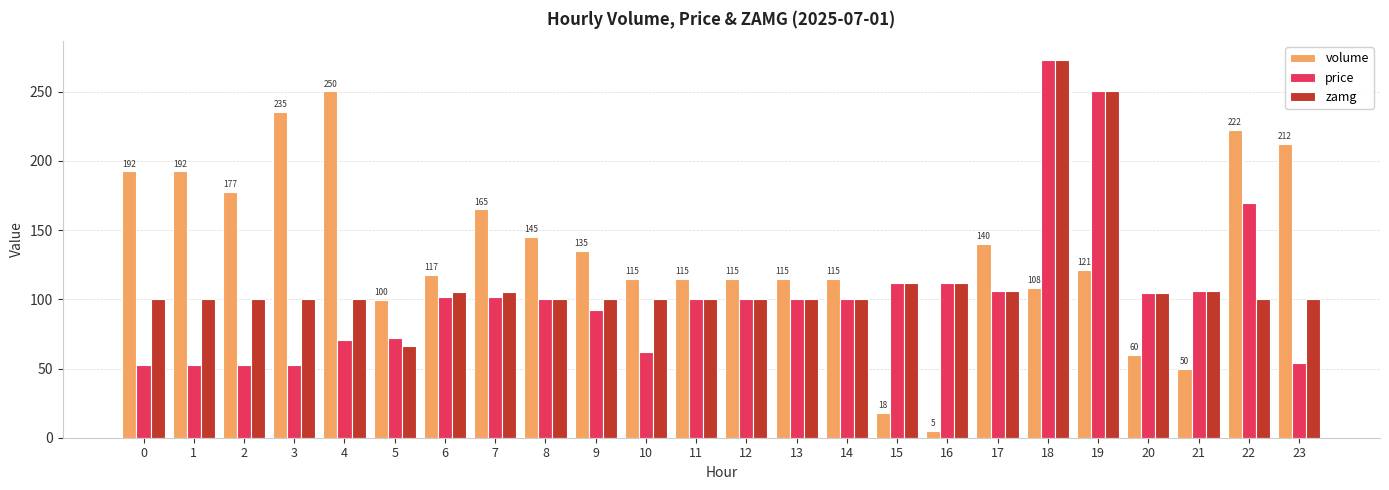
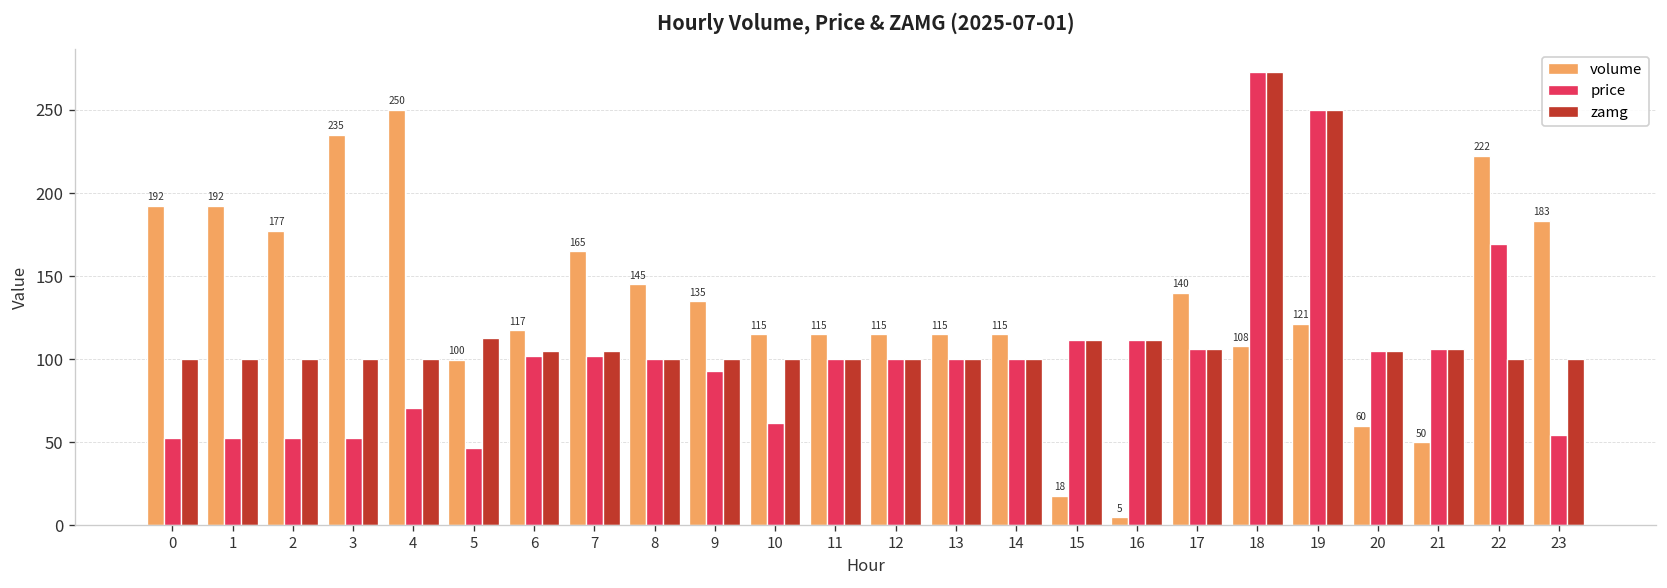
price, 5: 72 -> 47
zamg, 5: 66 -> 113
volume, 23: 212 -> 183
